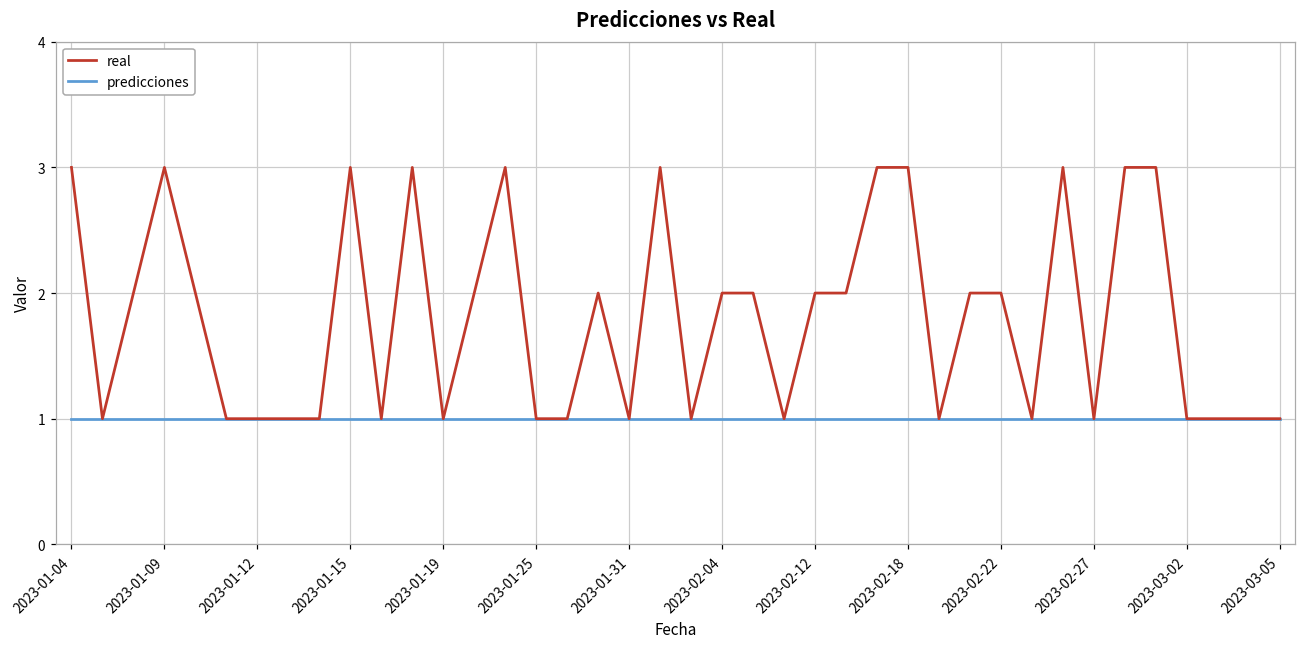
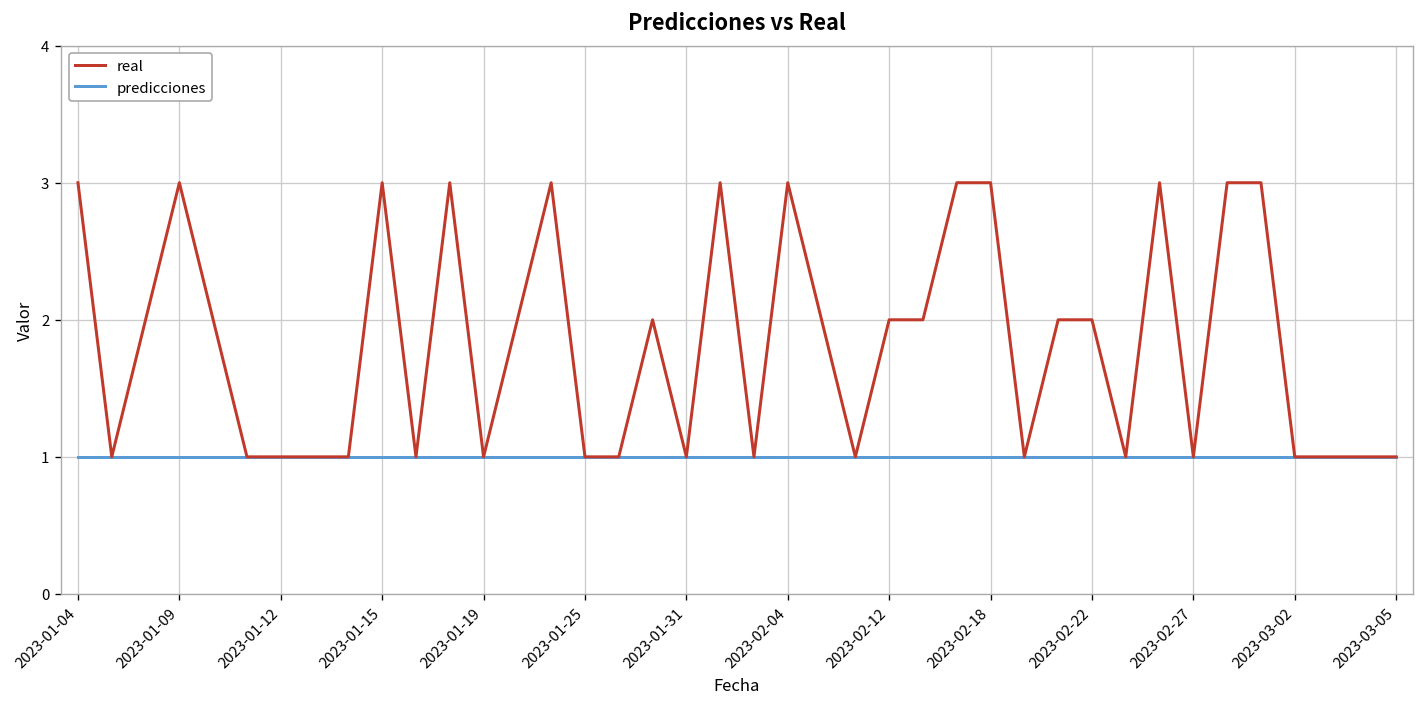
real, 2023-02-04: 2 -> 3
